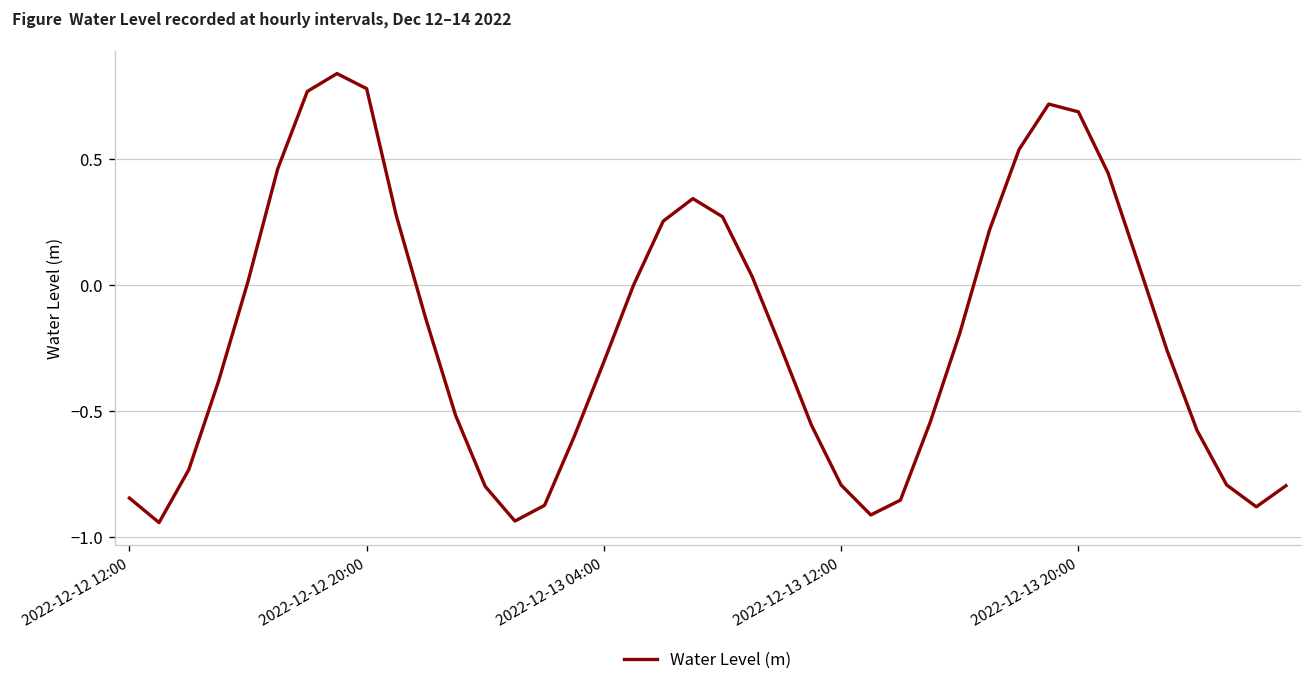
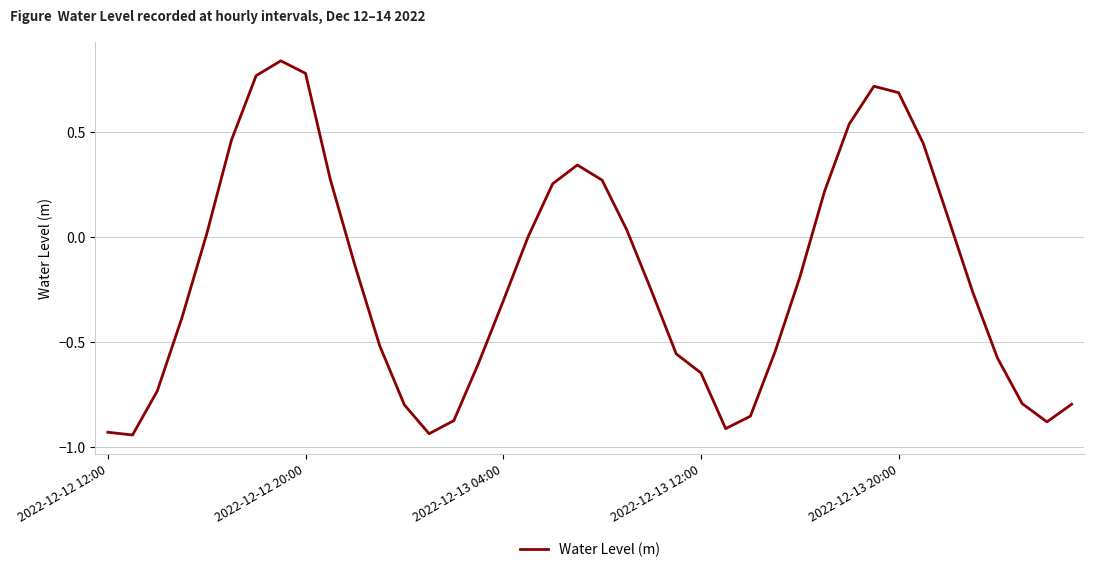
2022-12-12 12:00: -0.85 -> -0.93
2022-12-13 12:00: -0.79 -> -0.65
